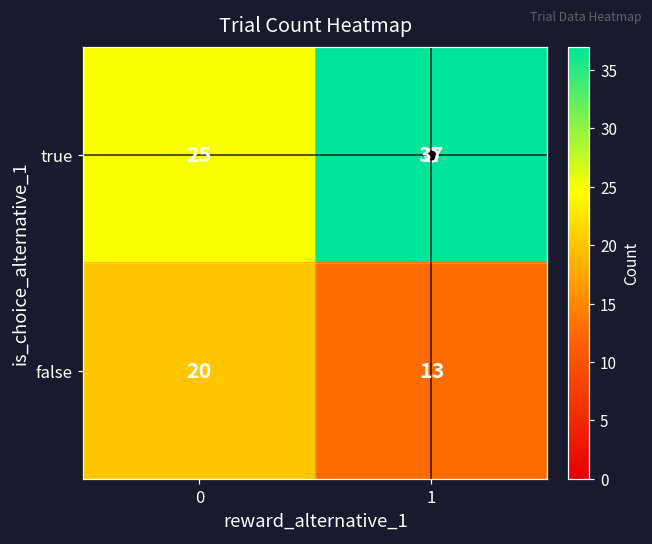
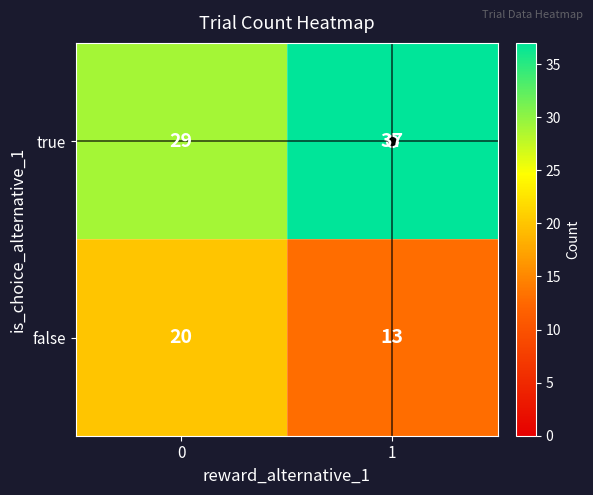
true, 0: 25 -> 29
